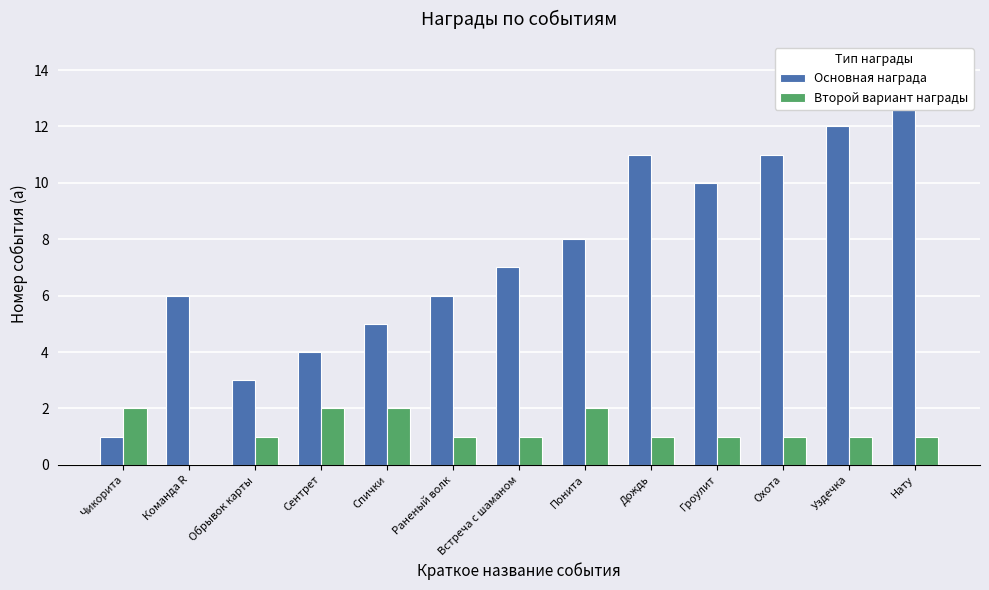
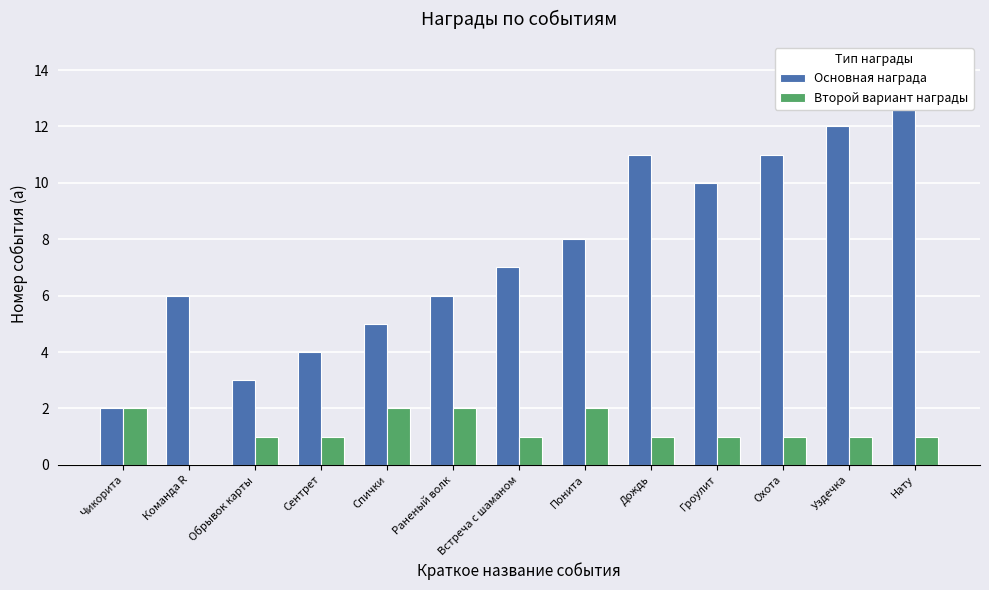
Основная награда, Чикорита: 1 -> 2
Второй вариант награды, Сентрет: 2 -> 1
Второй вариант награды, Раненый волк: 1 -> 2
